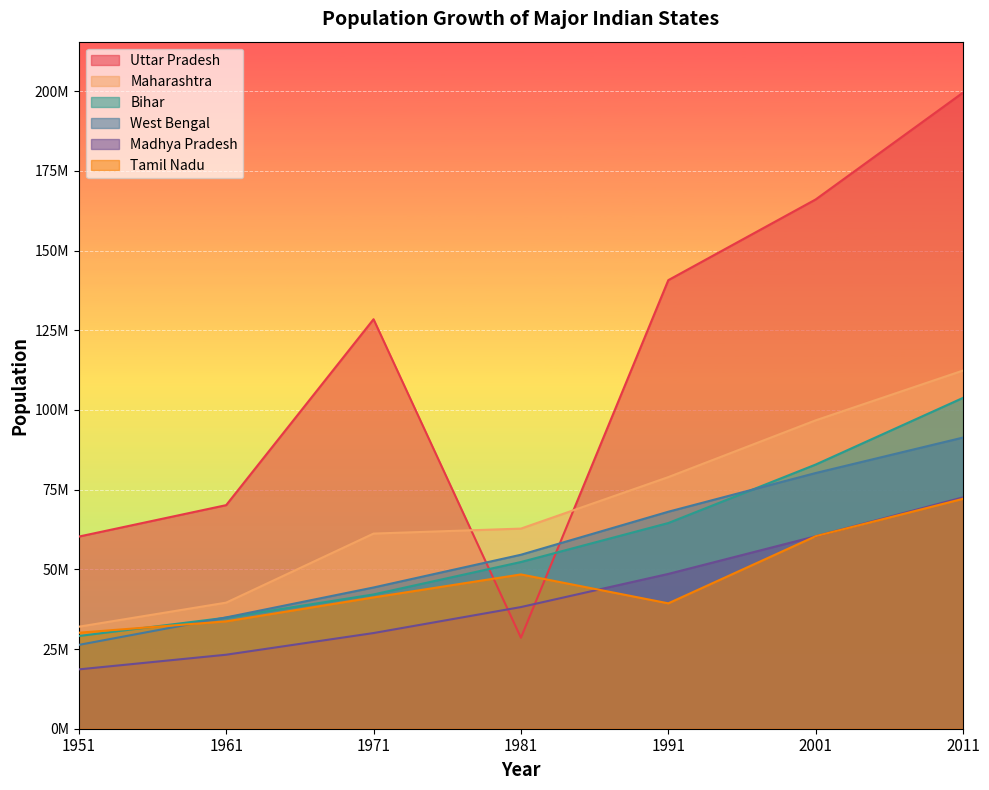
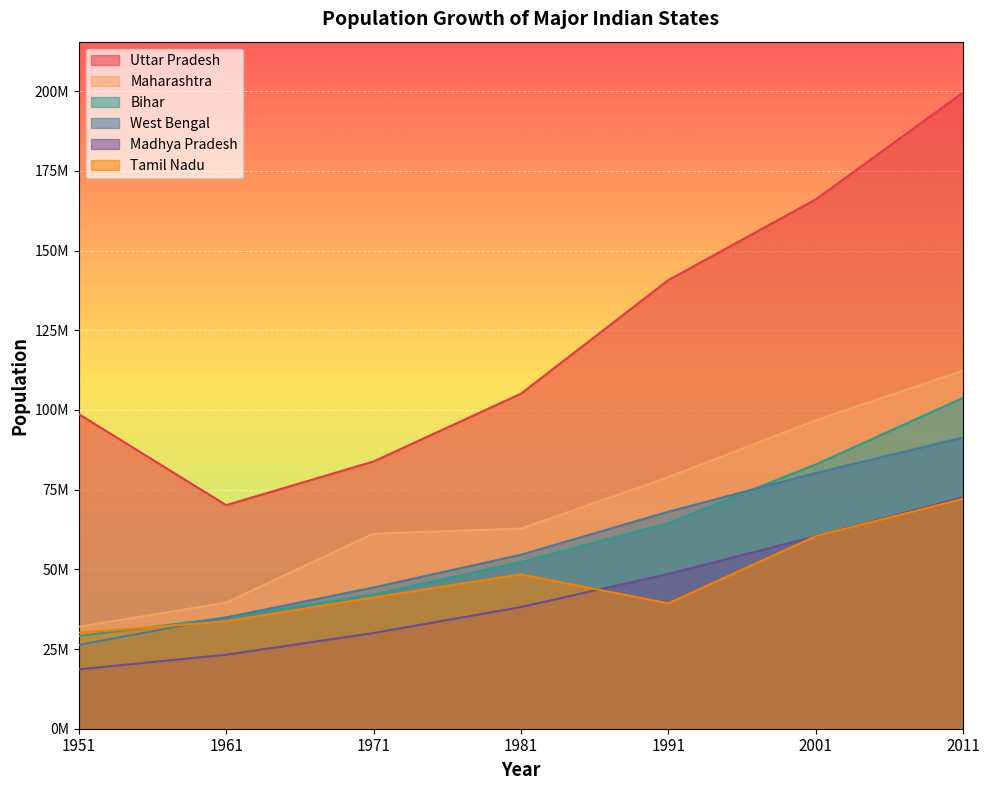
Uttar Pradesh, 1951: 60000000 -> 99000000
Uttar Pradesh, 1971: 128000000 -> 84000000
Uttar Pradesh, 1981: 29000000 -> 105000000
